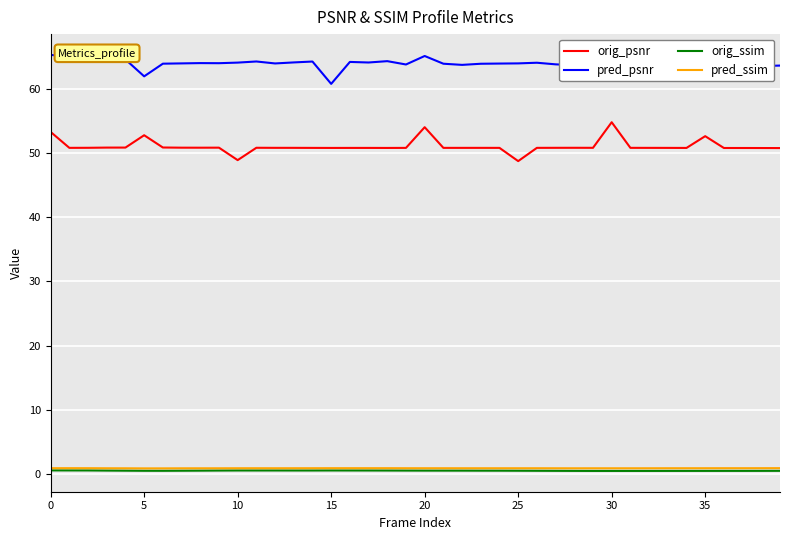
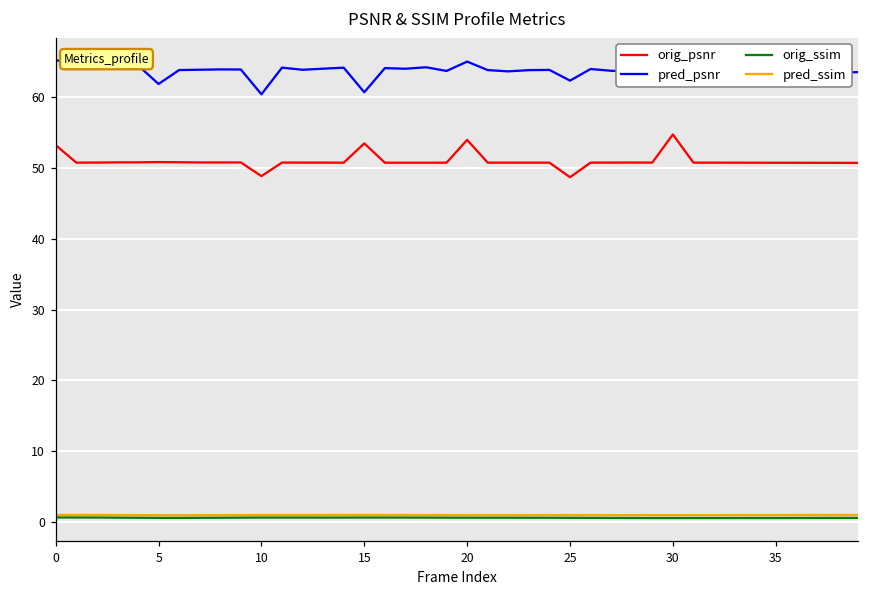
orig_psnr, 5: 53 -> 51
pred_psnr, 10: 64 -> 60
orig_psnr, 15: 51 -> 54
pred_psnr, 25: 64 -> 62
orig_psnr, 35: 53 -> 51
